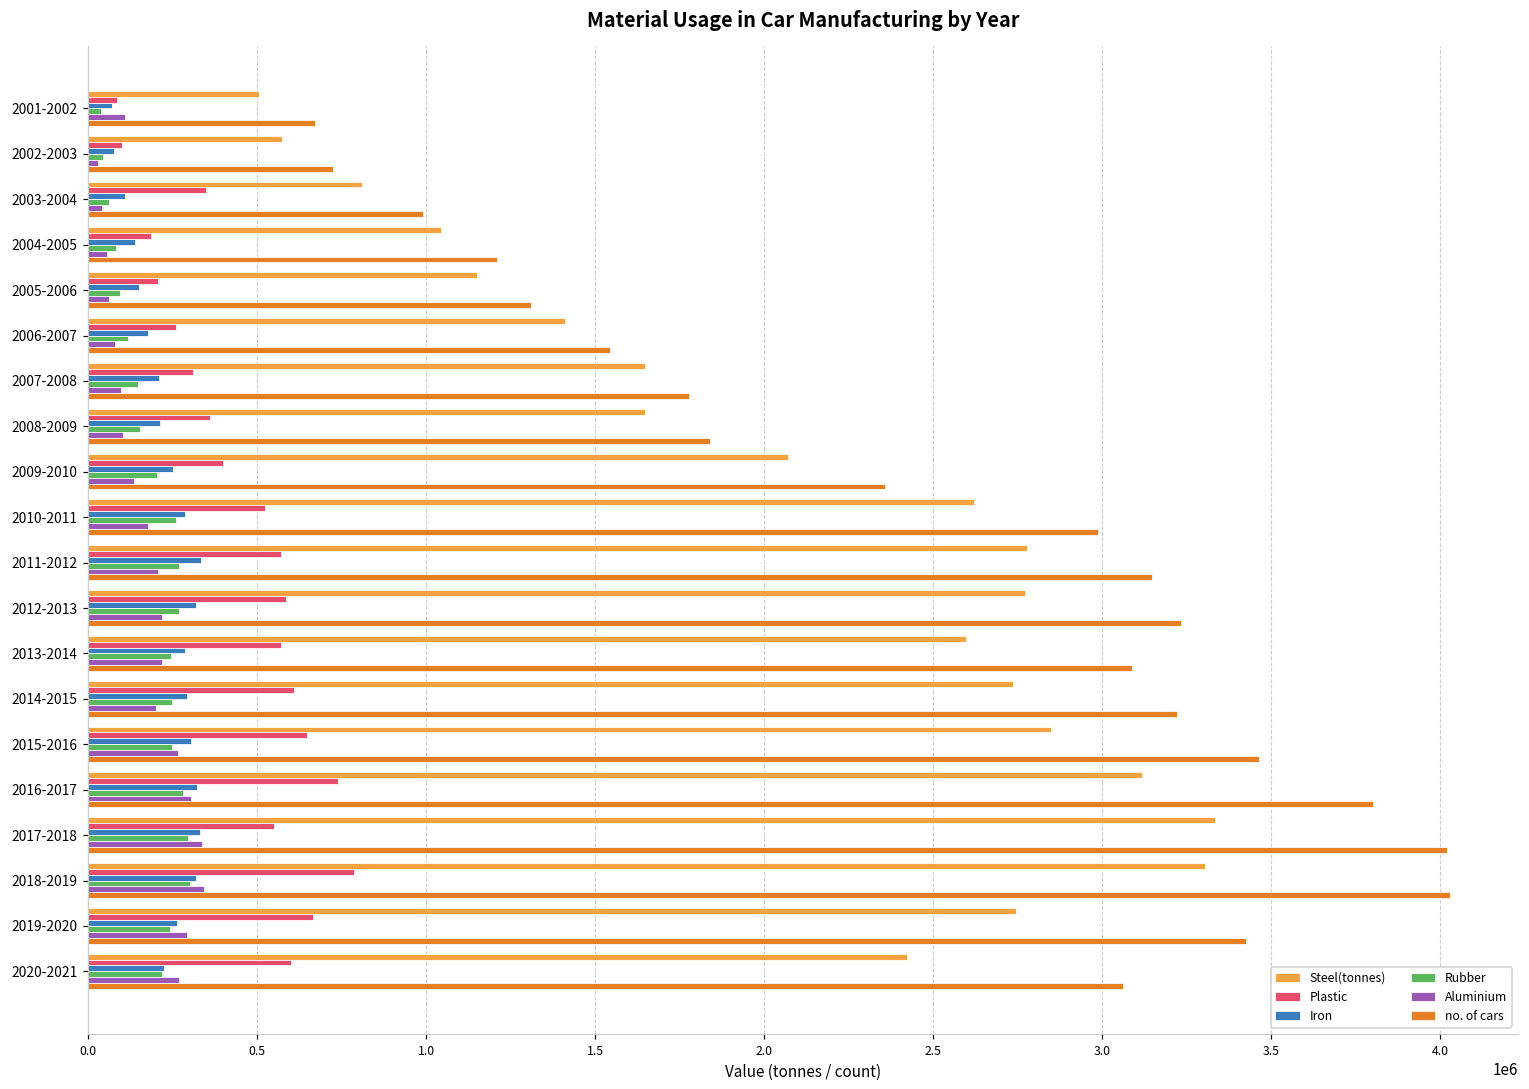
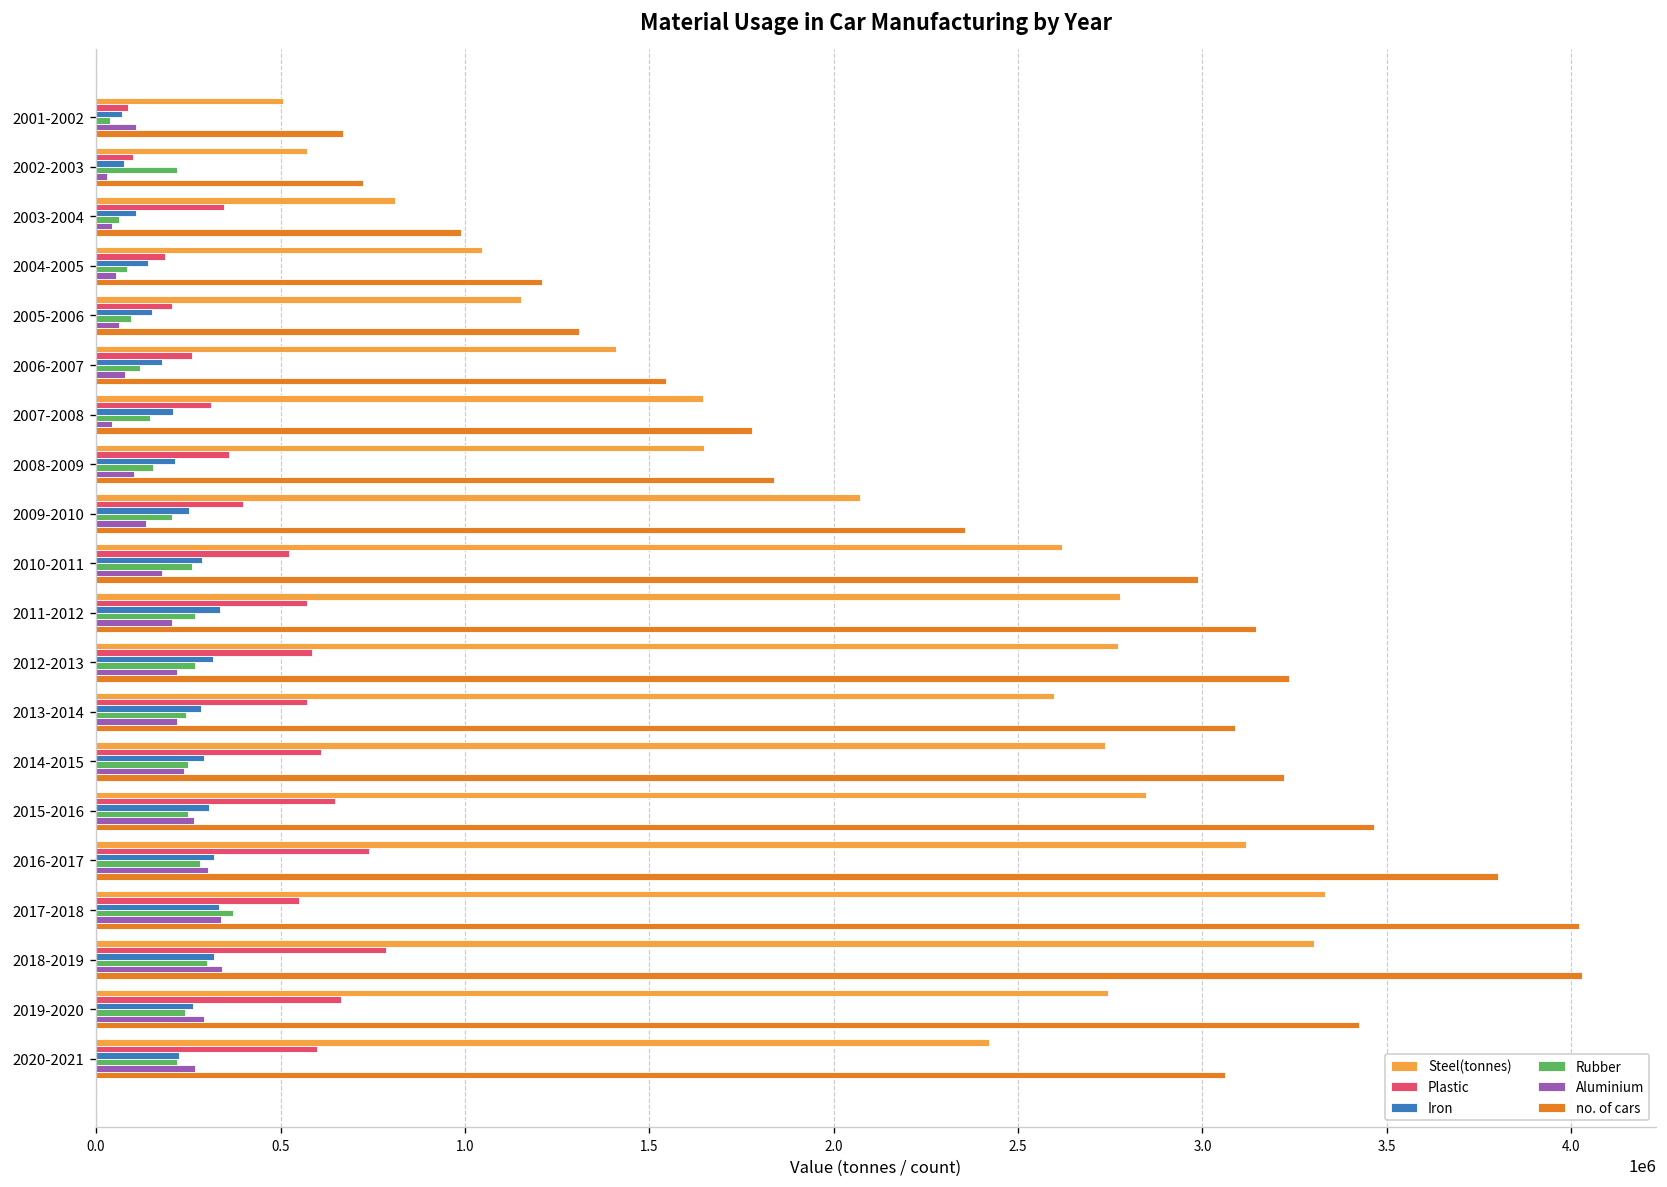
Rubber, 2002-2003: 40000 -> 220000
Aluminium, 2007-2008: 100000 -> 40000
Aluminium, 2014-2015: 200000 -> 240000
Rubber, 2017-2018: 300000 -> 370000
